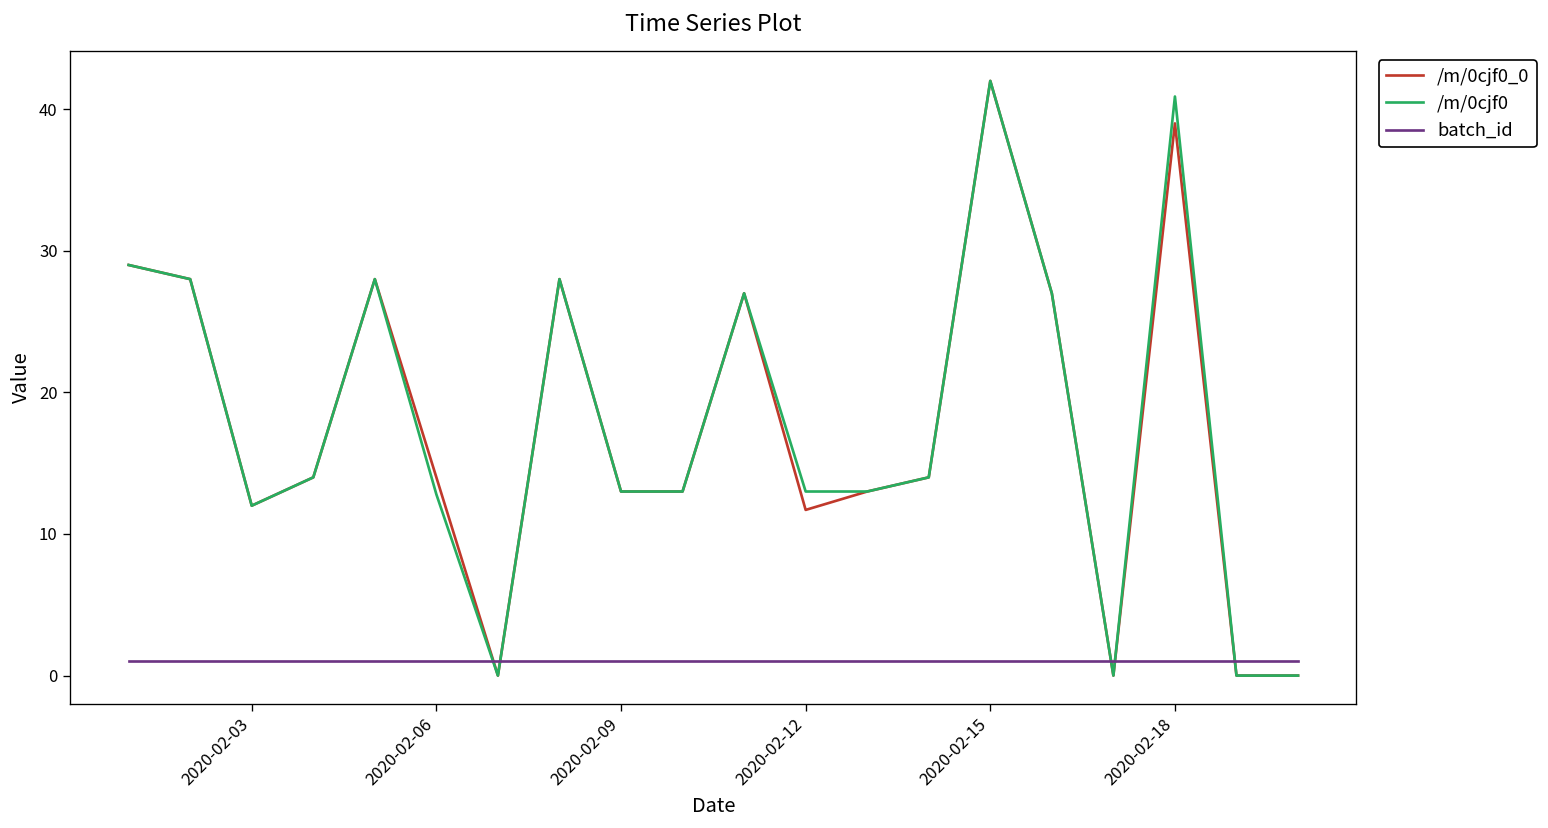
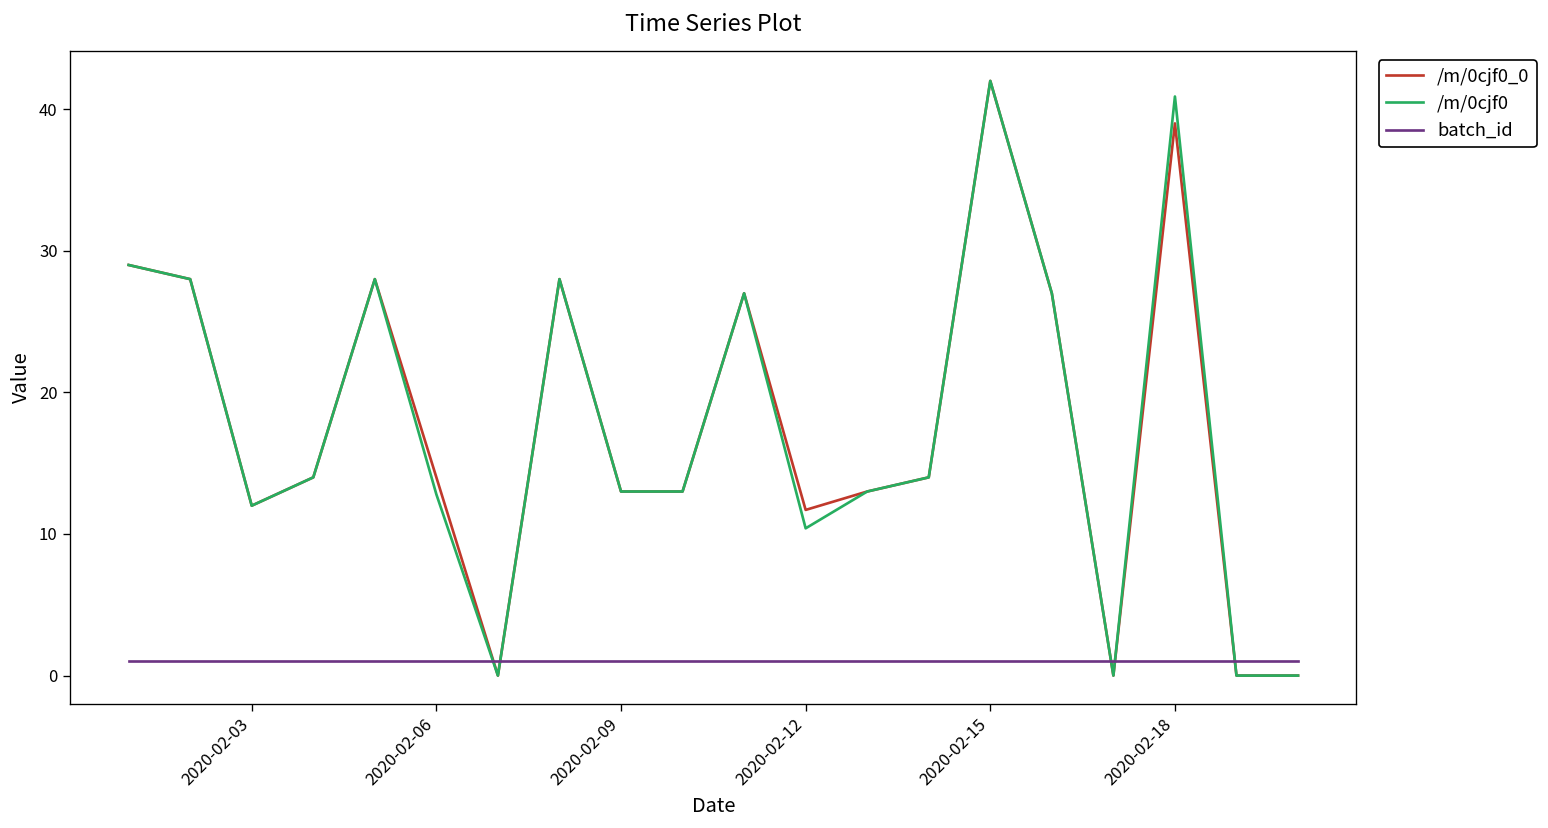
/m/0cjf0, 2020-02-12: 13.0 -> 10.4
